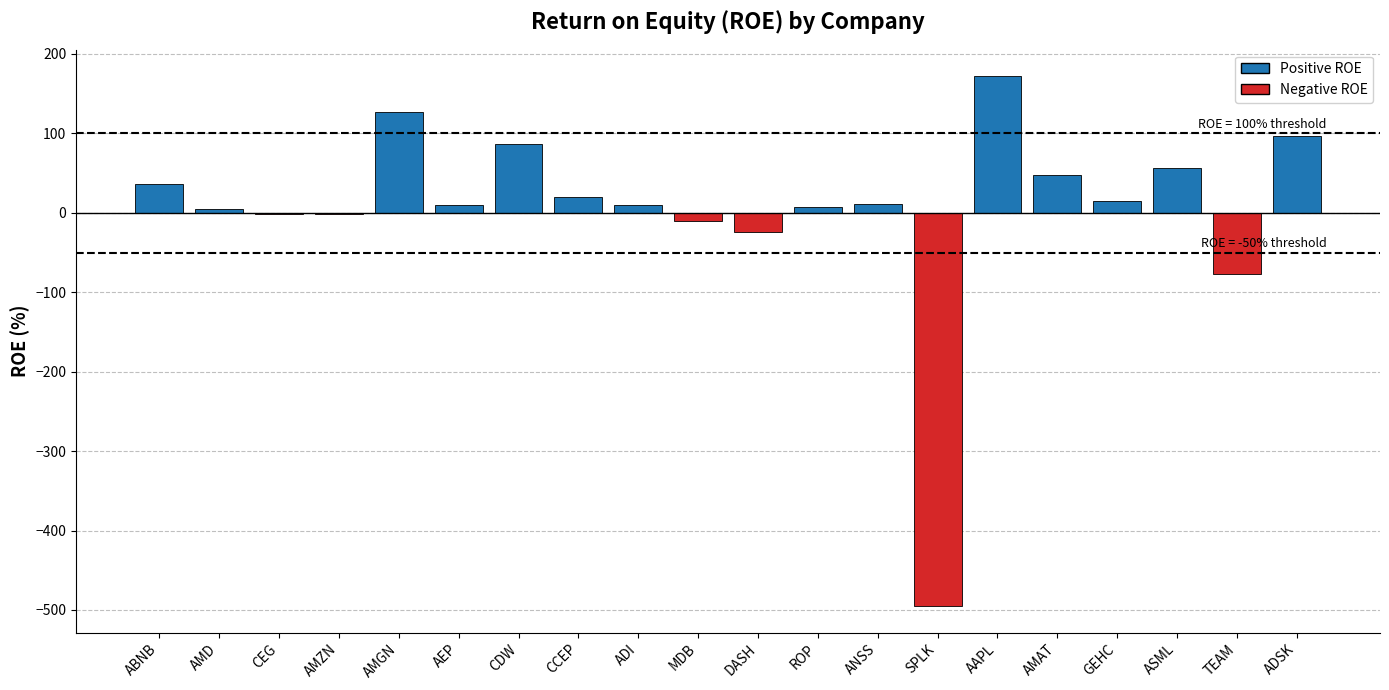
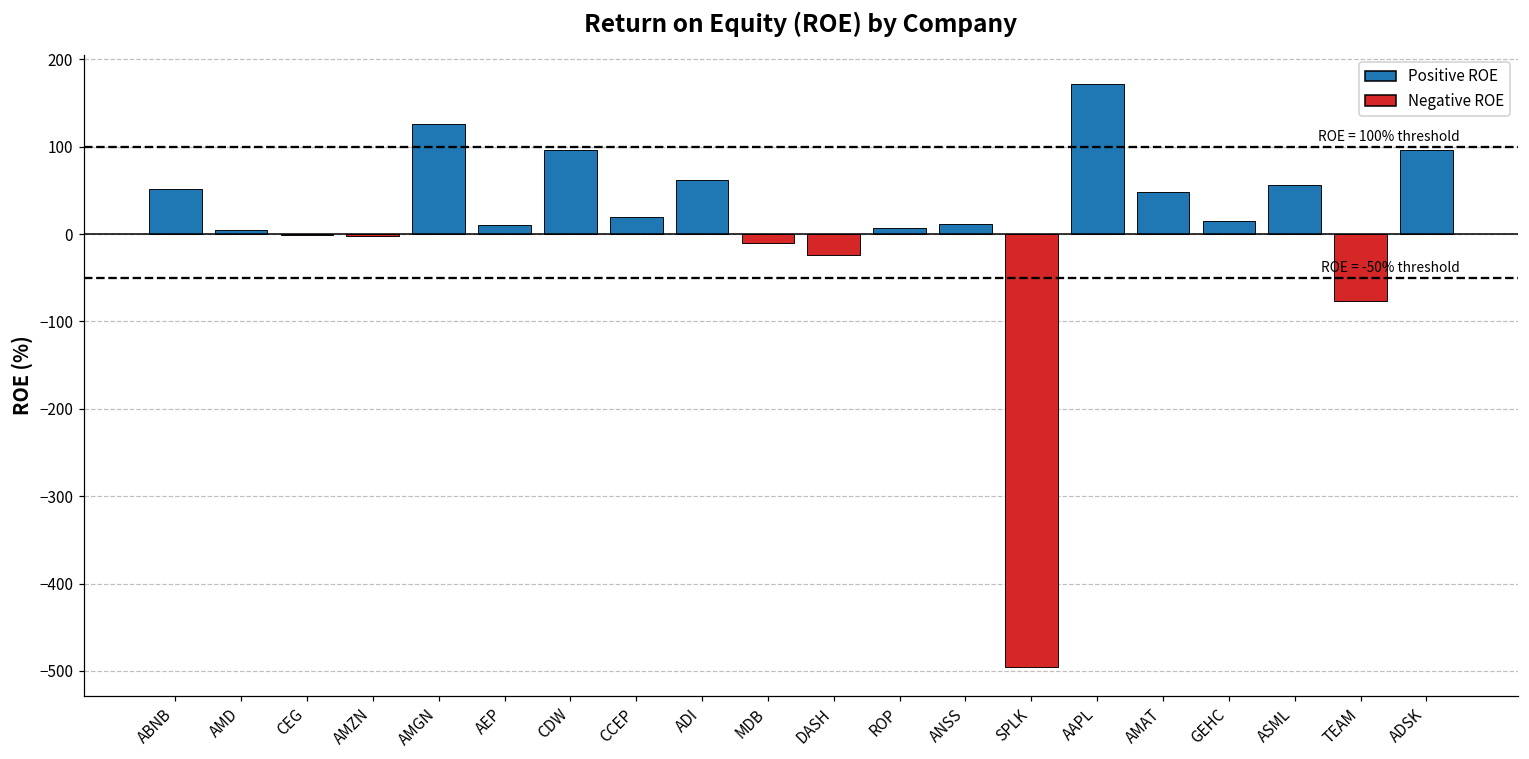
ABNB: 40 -> 50
CDW: 90 -> 100
ADI: 10 -> 60
